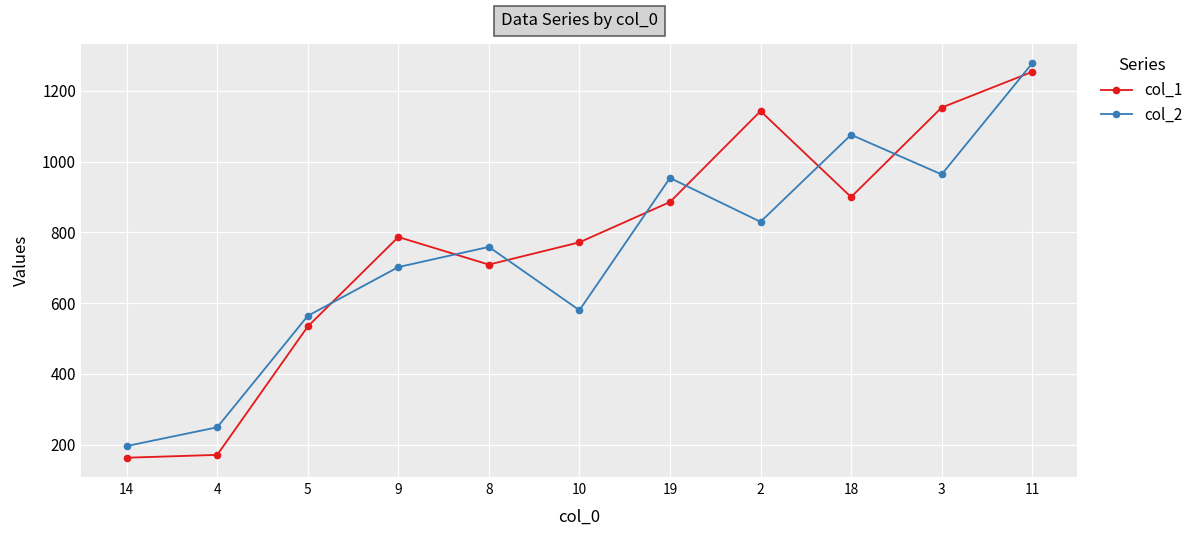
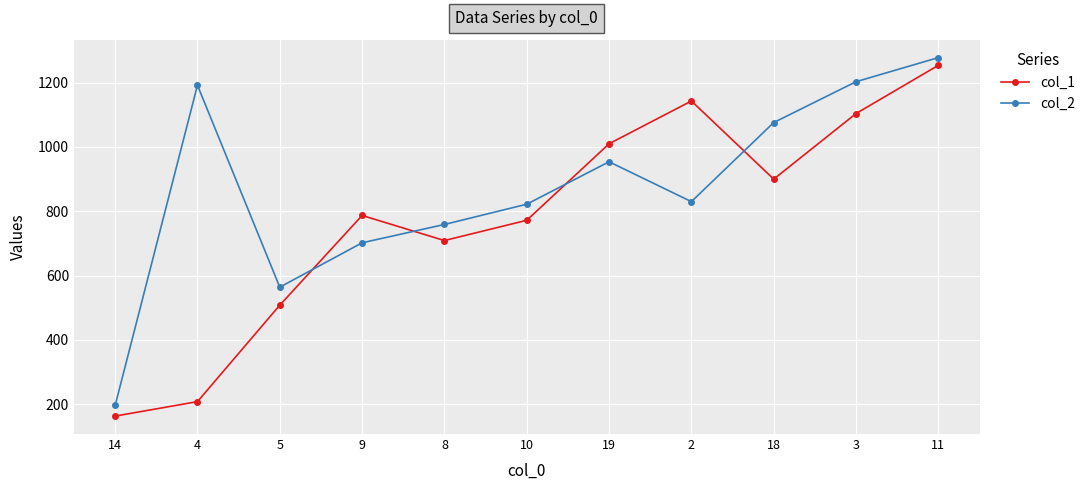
col_1, 4: 170 -> 210
col_2, 4: 250 -> 1190
col_1, 5: 530 -> 510
col_2, 10: 580 -> 820
col_1, 19: 890 -> 1010
col_1, 3: 1150 -> 1100
col_2, 3: 960 -> 1200
